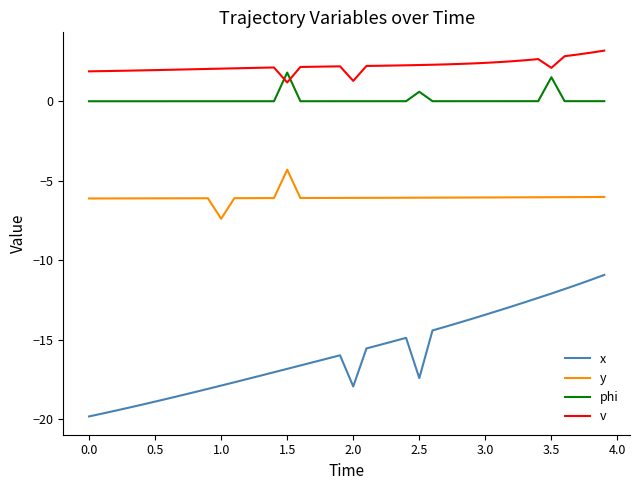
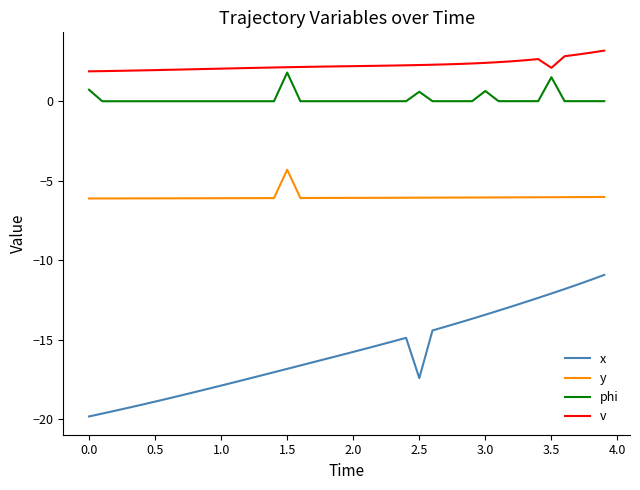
phi, 0.0: 0.0 -> 0.7
y, 1.0: -7.4 -> -6.1
v, 1.5: 1.2 -> 2.1
x, 2.0: -17.9 -> -15.8
v, 2.0: 1.3 -> 2.2
phi, 3.0: 0.0 -> 0.7
